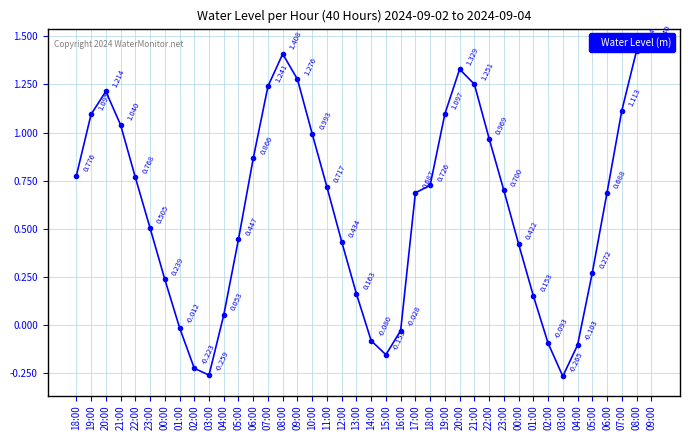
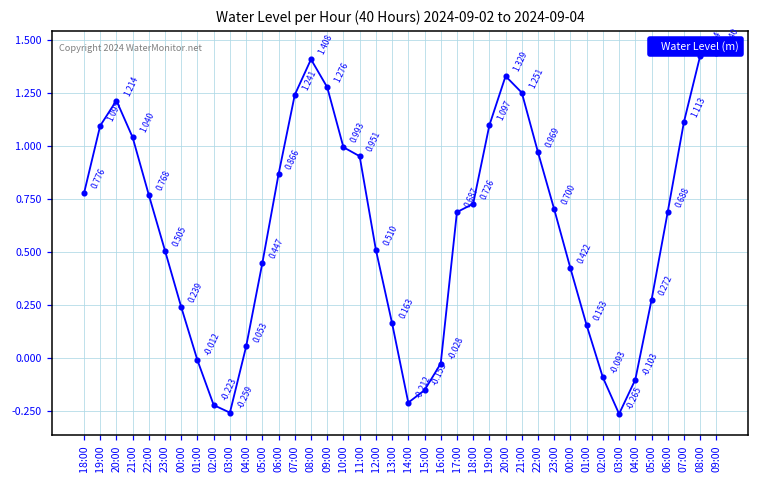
11:00: 0.717 -> 0.951
12:00: 0.434 -> 0.510
14:00: -0.080 -> -0.212
